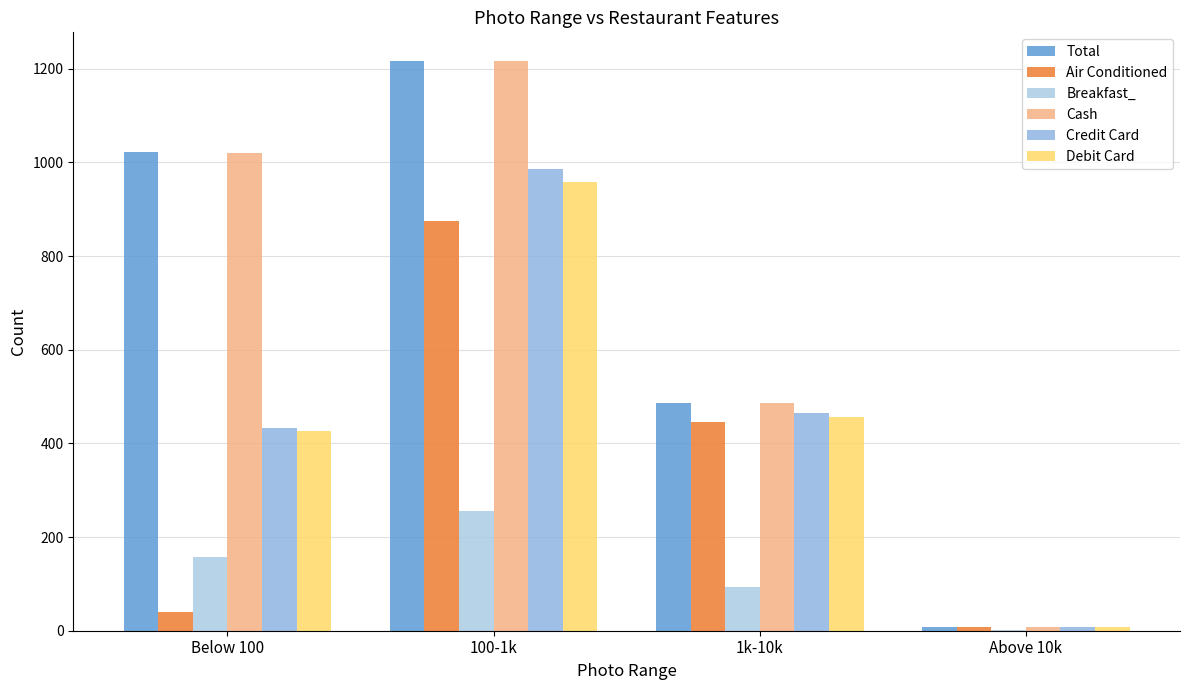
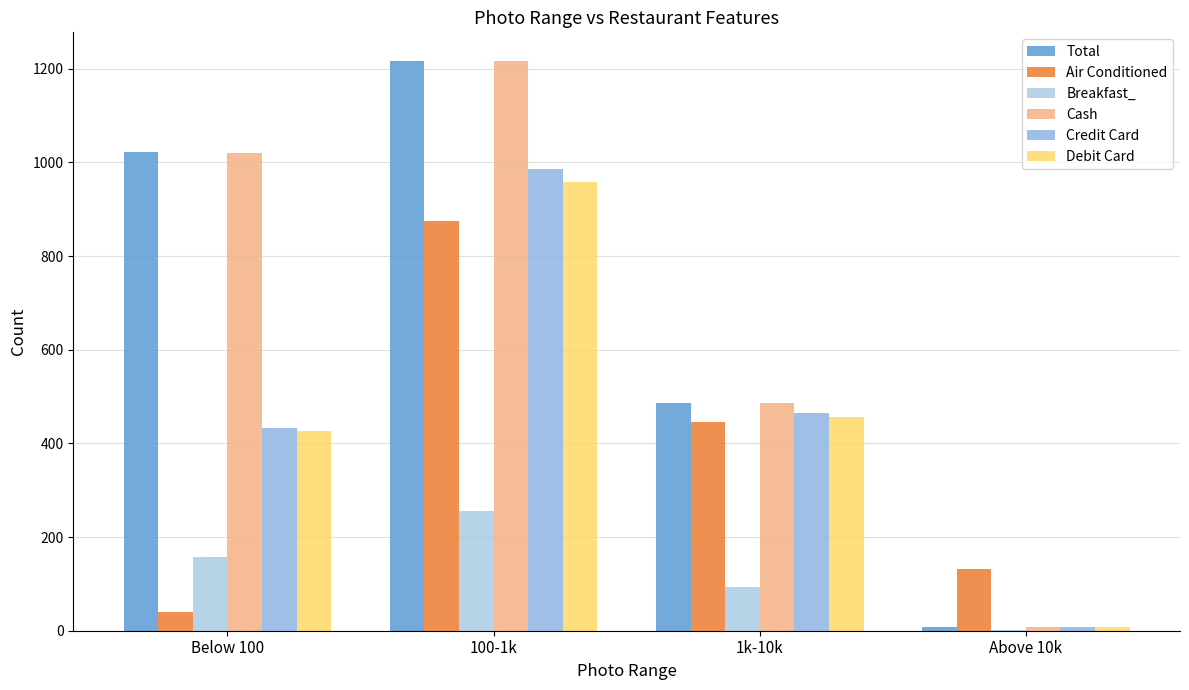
Air Conditioned, Above 10k: 10 -> 130
